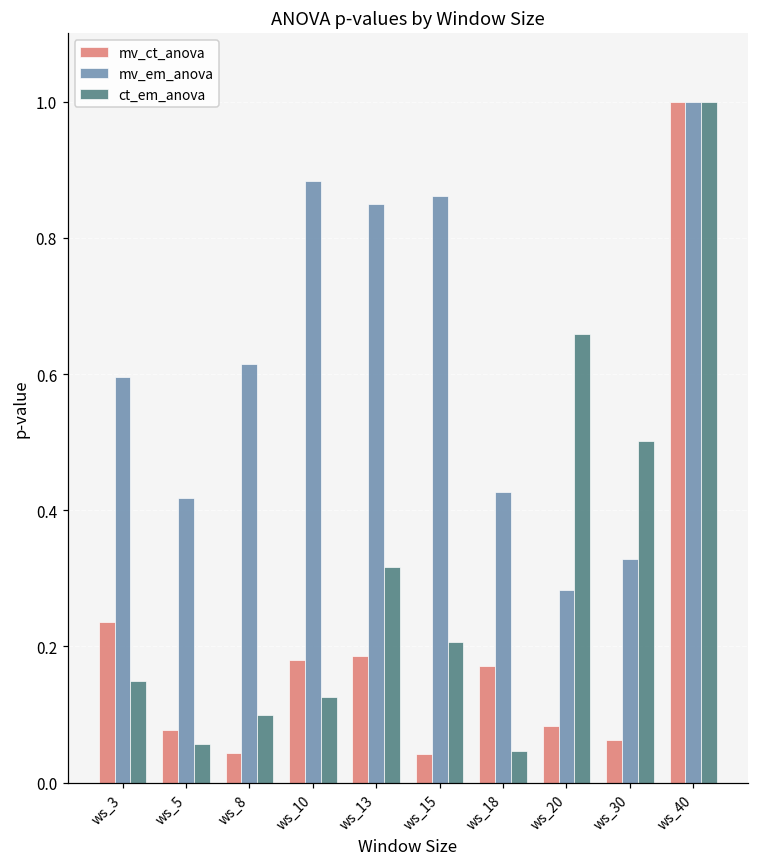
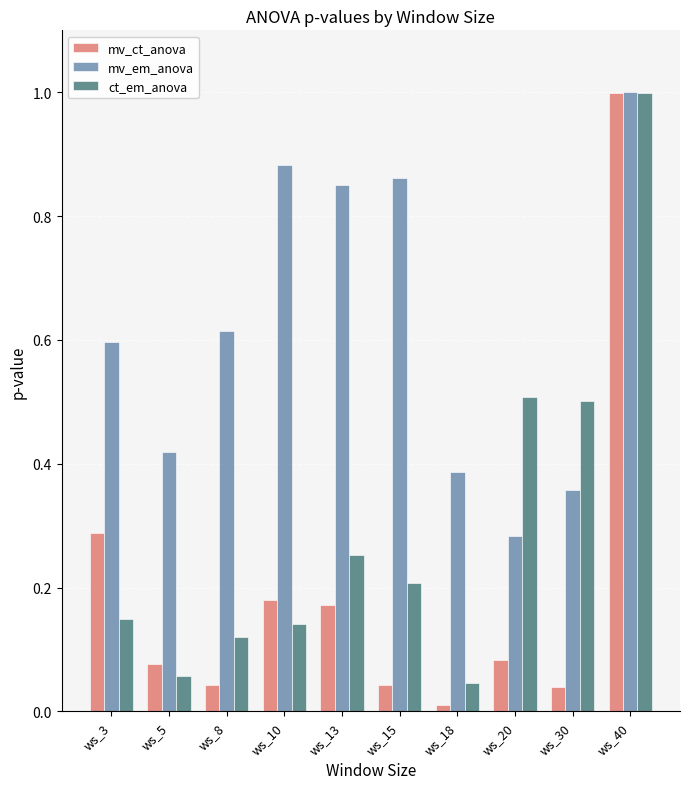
mv_ct_anova, ws_3: 0.24 -> 0.29
ct_em_anova, ws_8: 0.10 -> 0.12
ct_em_anova, ws_10: 0.13 -> 0.14
mv_ct_anova, ws_13: 0.19 -> 0.17
ct_em_anova, ws_13: 0.32 -> 0.25
mv_ct_anova, ws_18: 0.17 -> 0.01
mv_em_anova, ws_18: 0.43 -> 0.39
ct_em_anova, ws_20: 0.66 -> 0.51
mv_ct_anova, ws_30: 0.06 -> 0.04
mv_em_anova, ws_30: 0.33 -> 0.36
